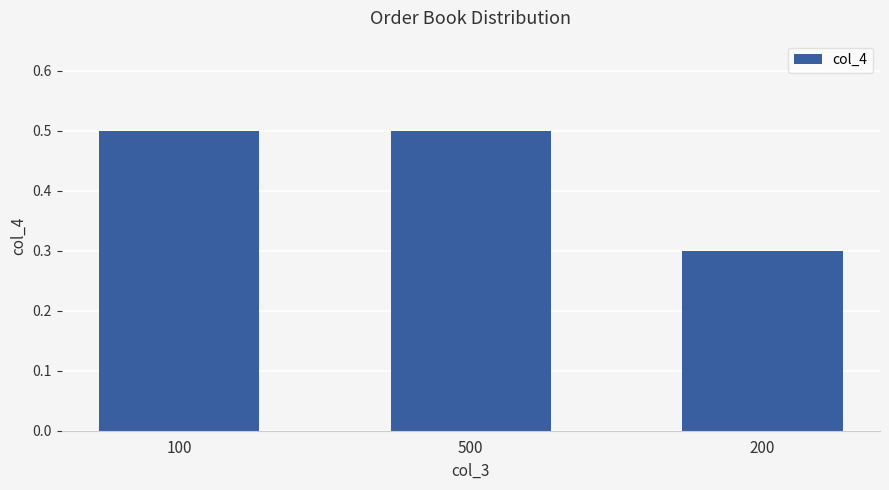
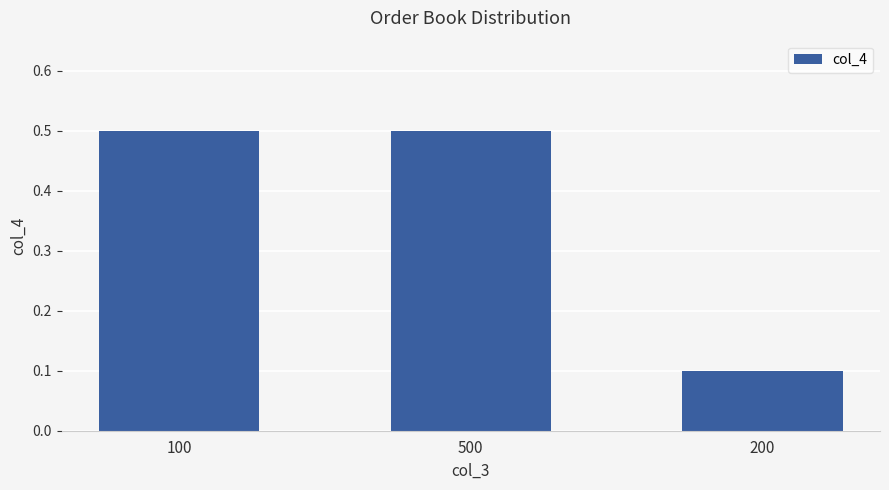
200: 0.3 -> 0.1
